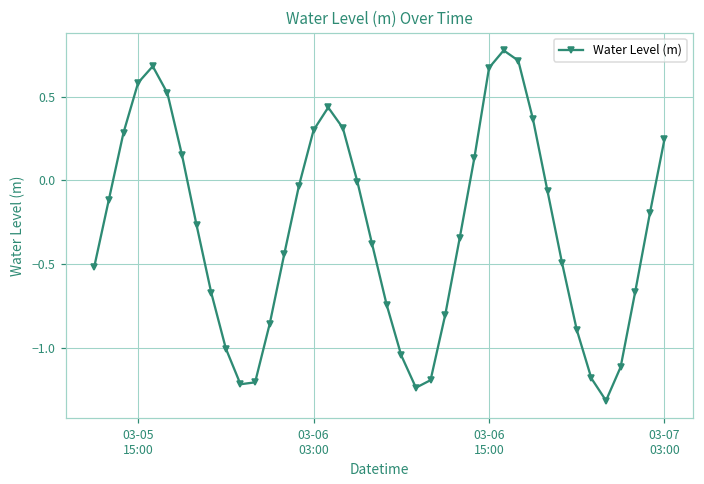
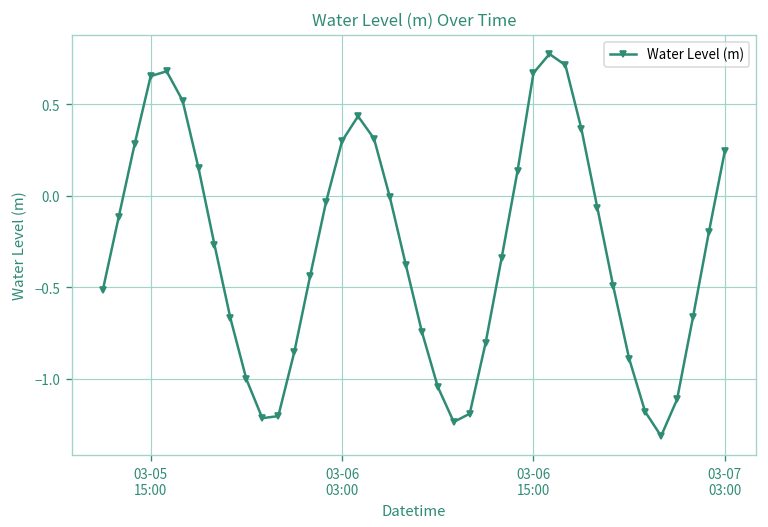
03-05 15:00: 0.58 -> 0.66
